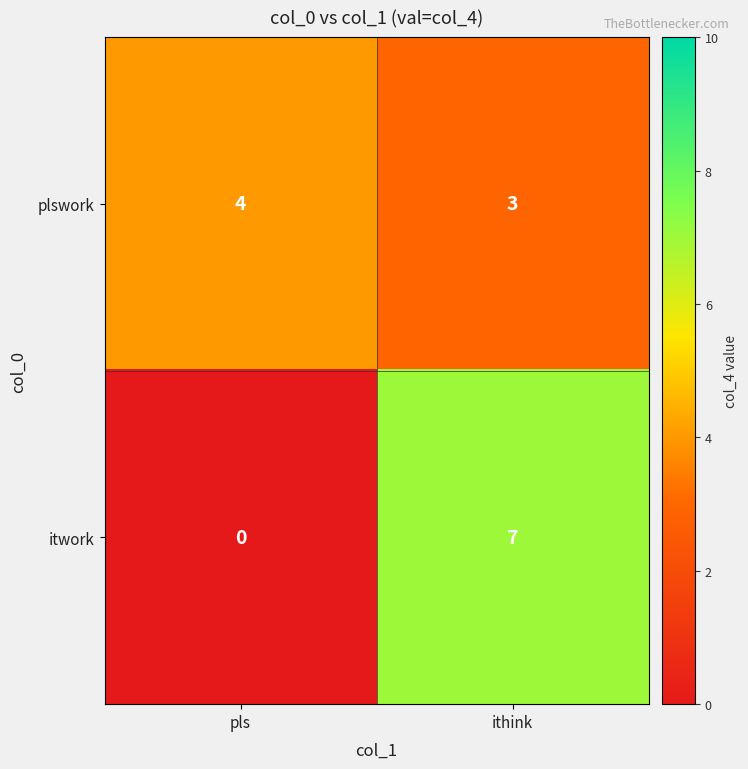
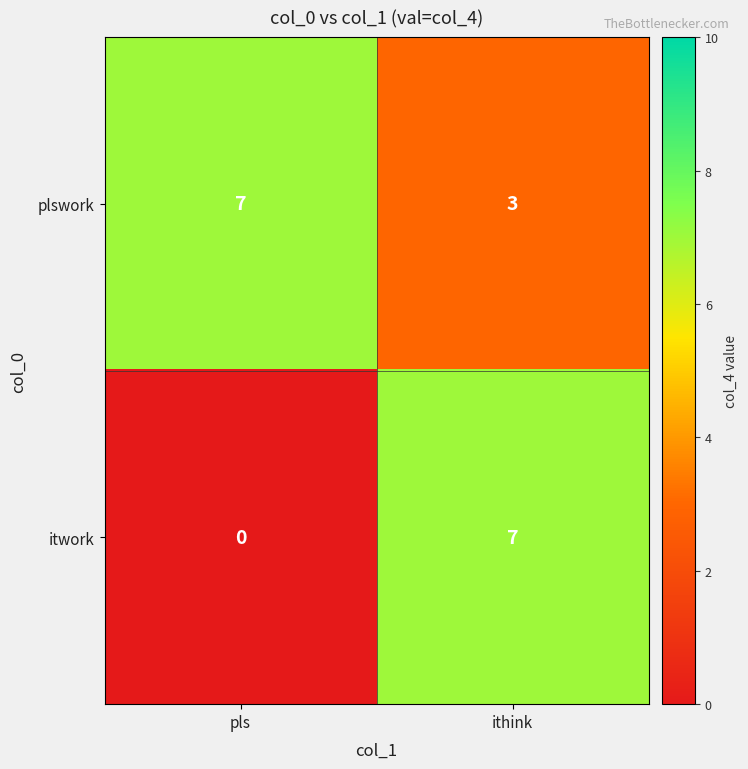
plswork, pls: 4 -> 7
